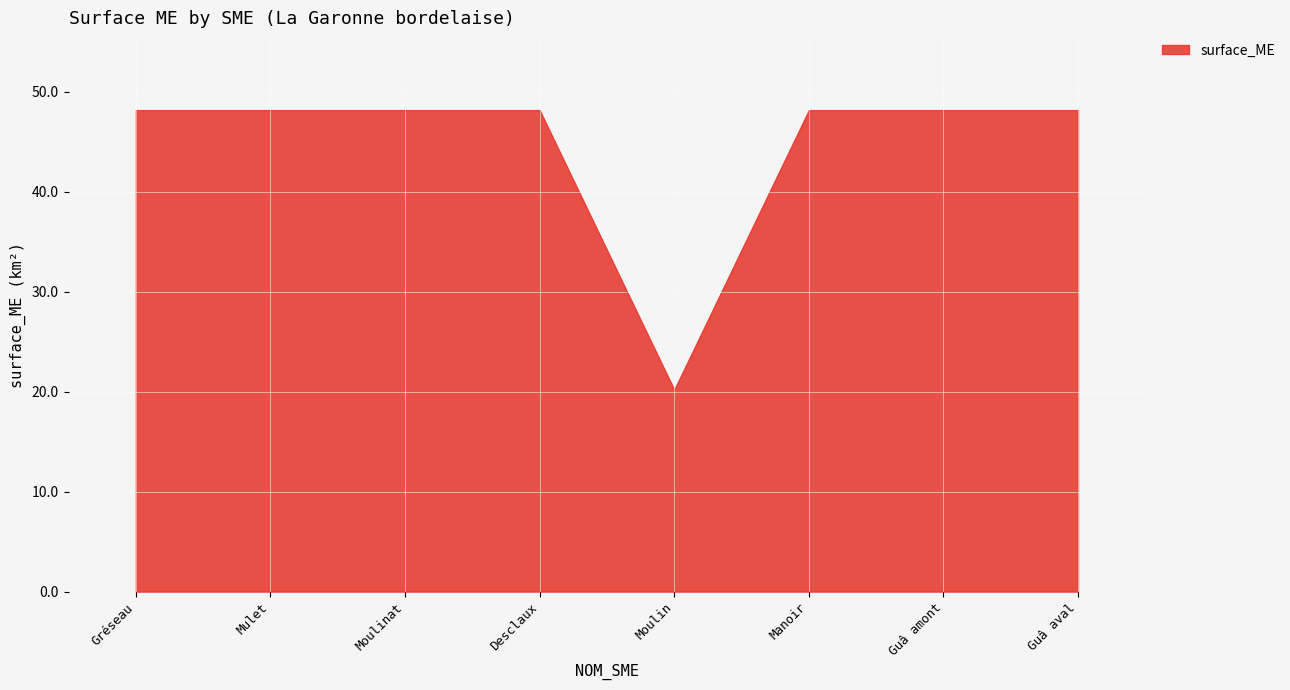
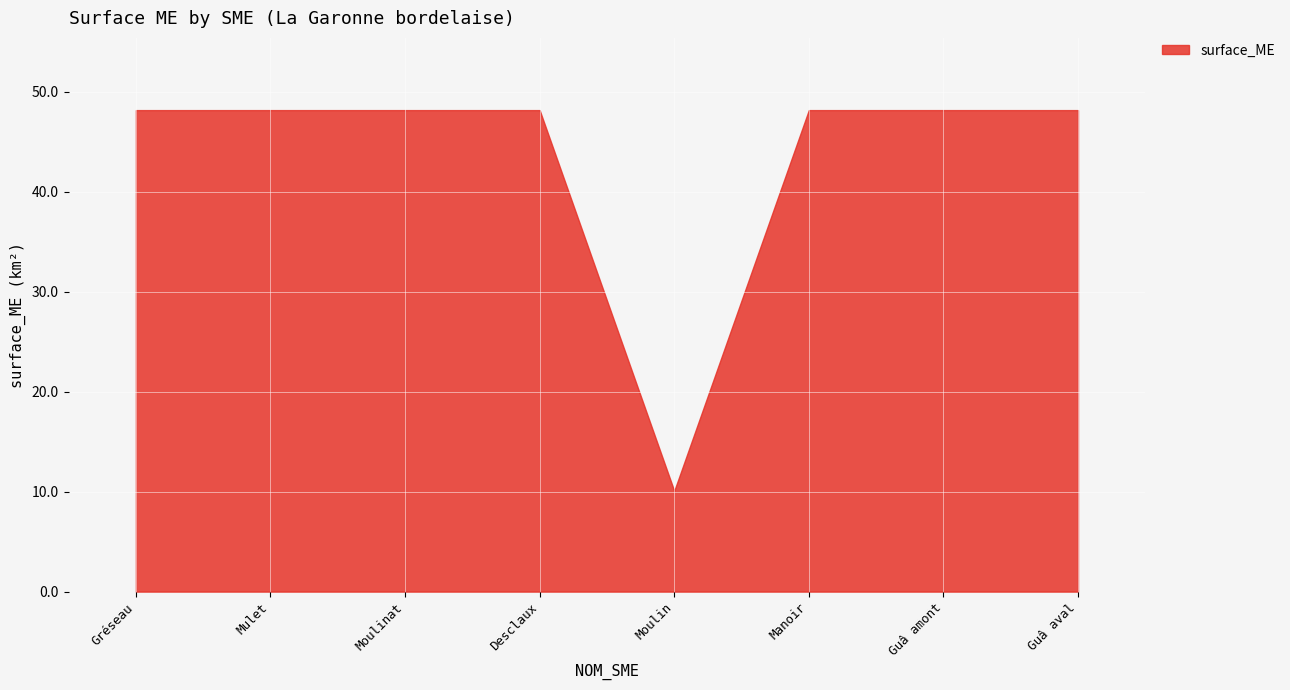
Moulin: 20 -> 10
